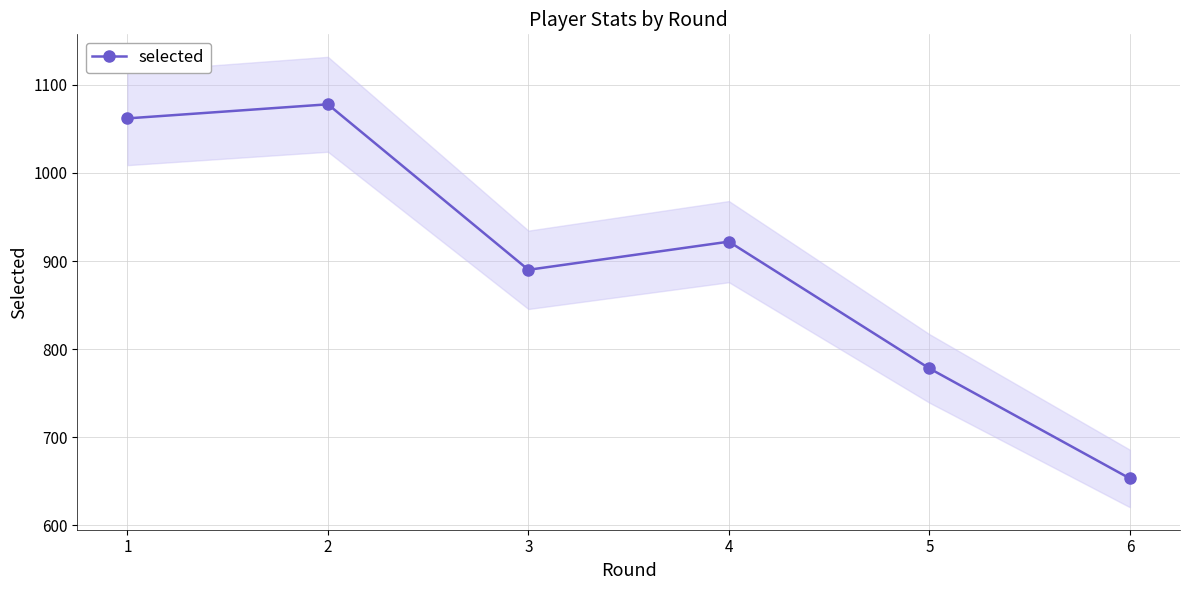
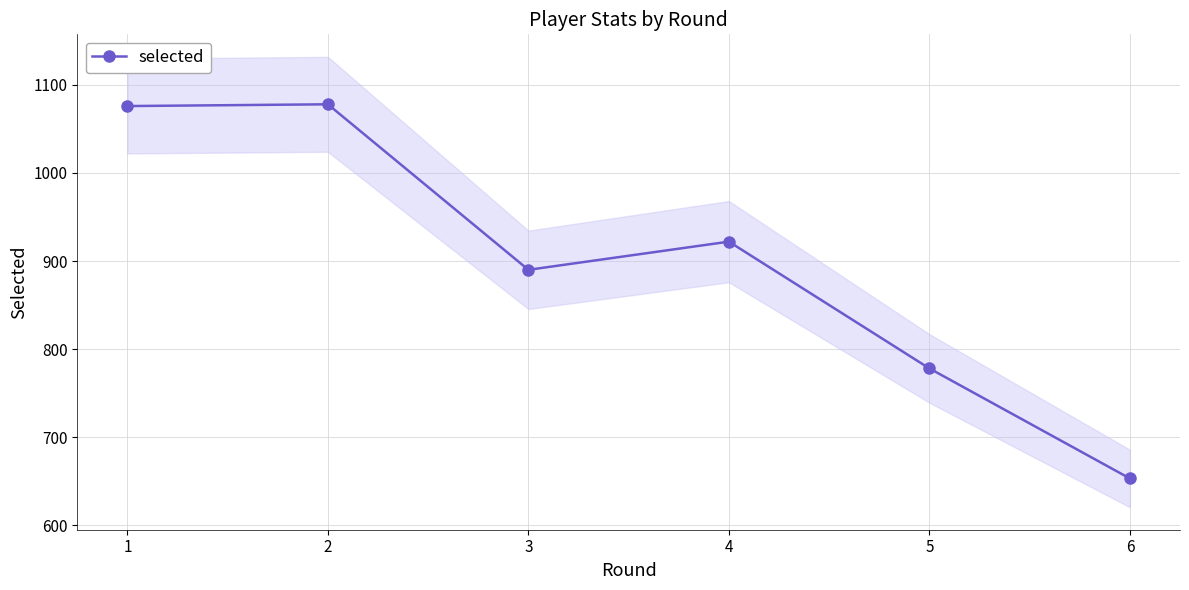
selected, 1: 1060 -> 1080
